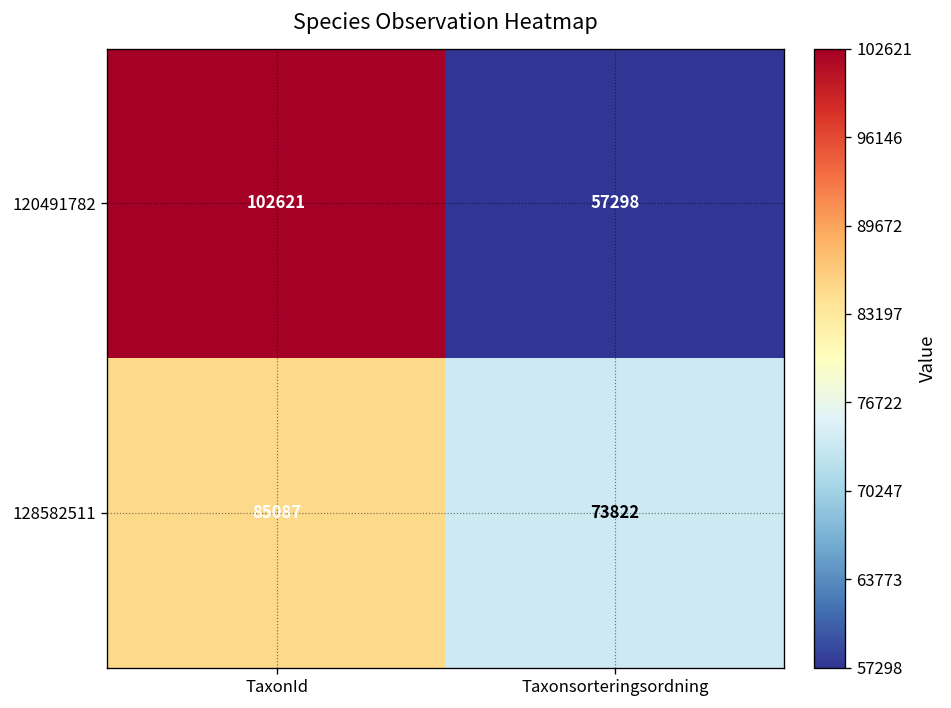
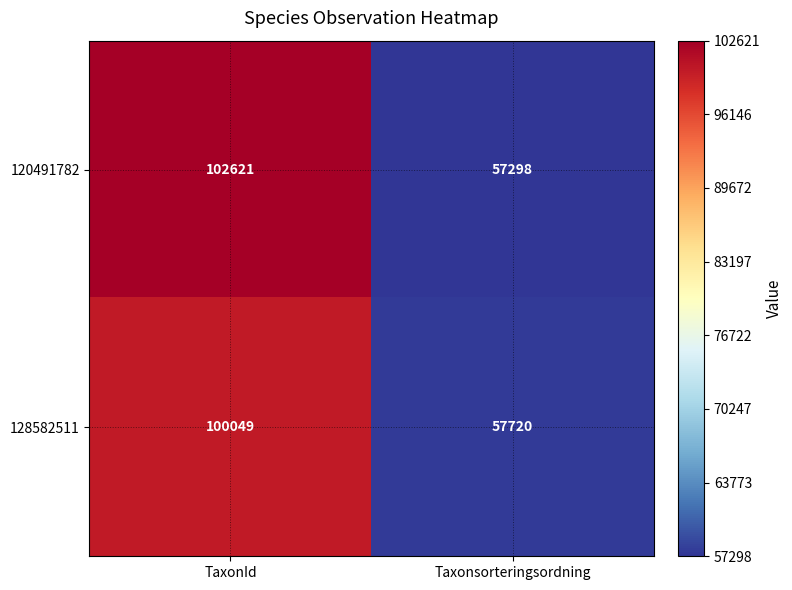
128582511, TaxonId: 85087 -> 100049
128582511, Taxonsorteringsordning: 73822 -> 57720
